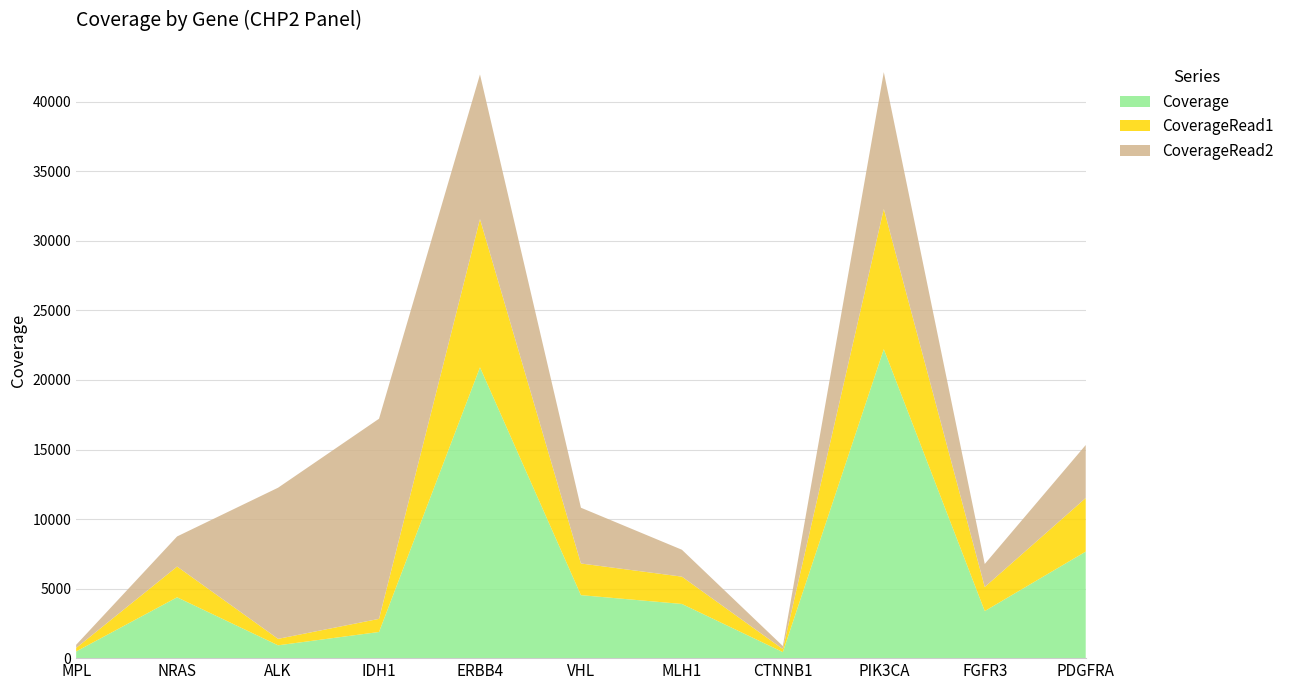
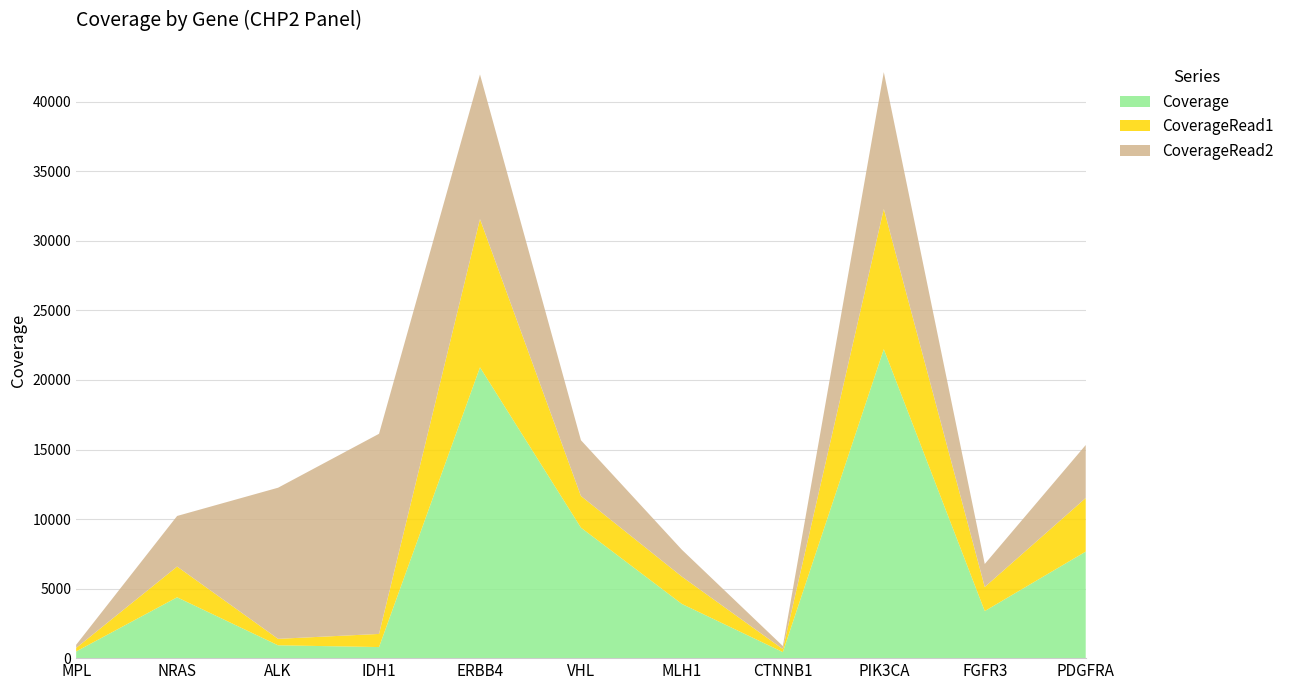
CoverageRead2, NRAS: 2200 -> 3600
Coverage, IDH1: 1900 -> 800
Coverage, VHL: 4500 -> 9400
